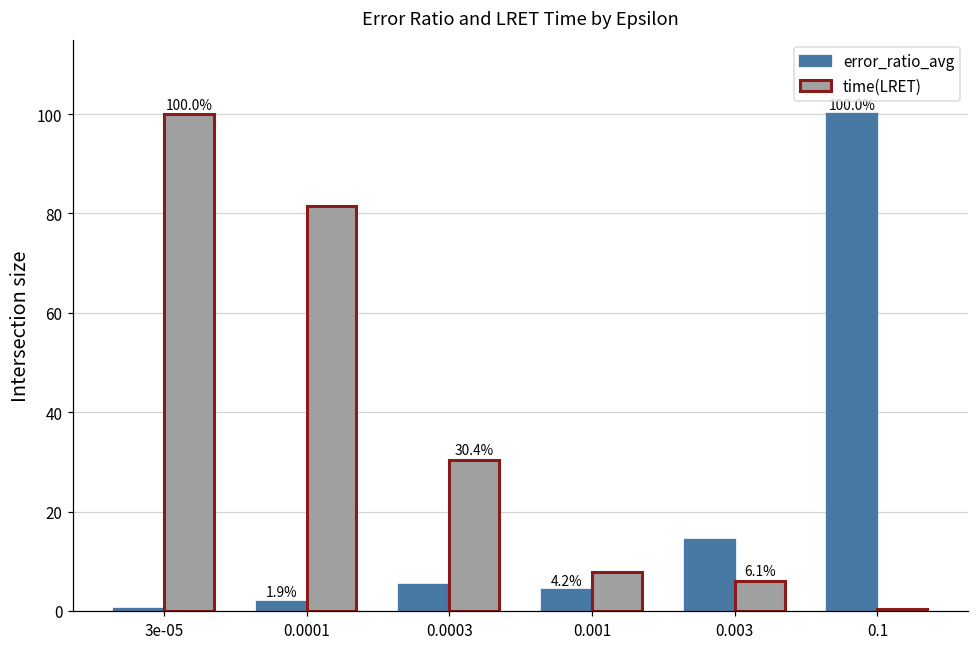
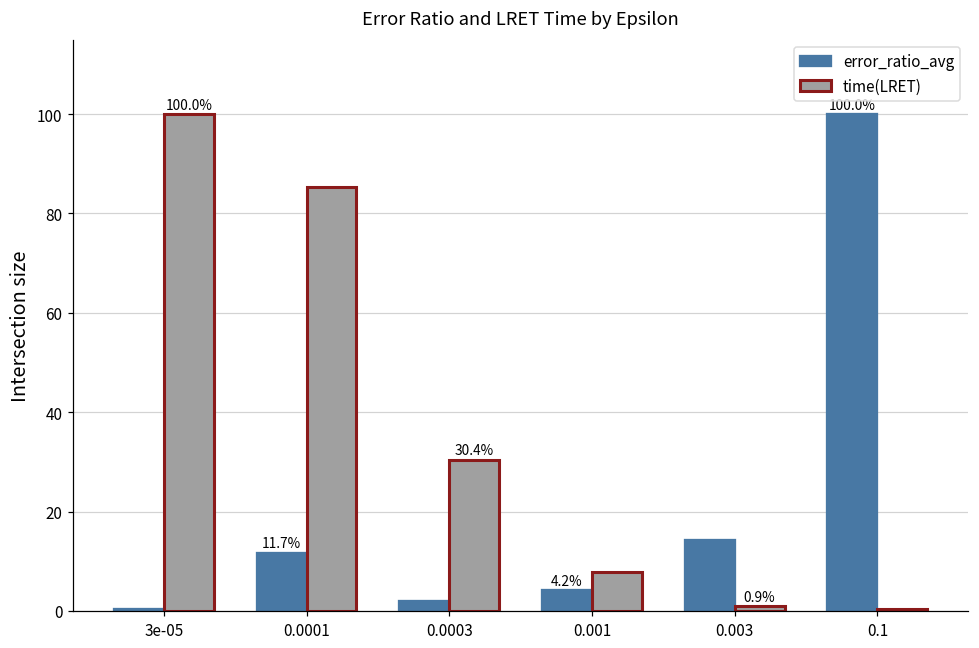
error_ratio_avg, 0.0001: 1.9% -> 11.7%
time(LRET), 0.0001: 82 -> 85
error_ratio_avg, 0.0003: 5 -> 2
time(LRET), 0.003: 6.1% -> 0.9%
